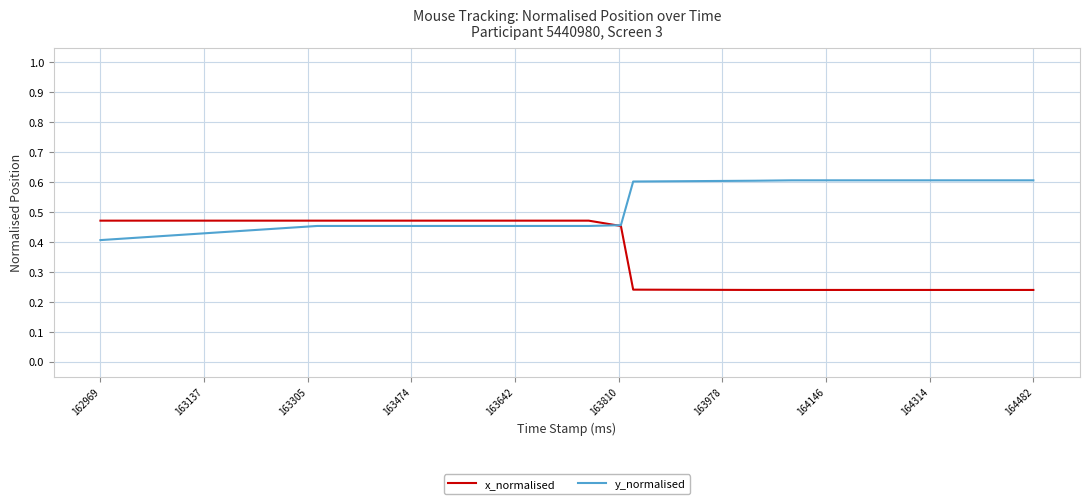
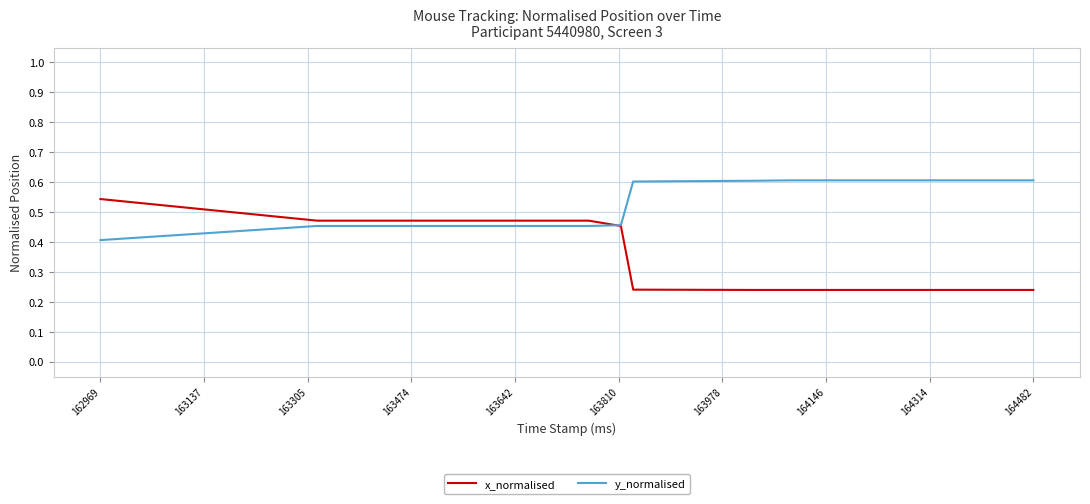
x_normalised, 162969: 0.47 -> 0.54
